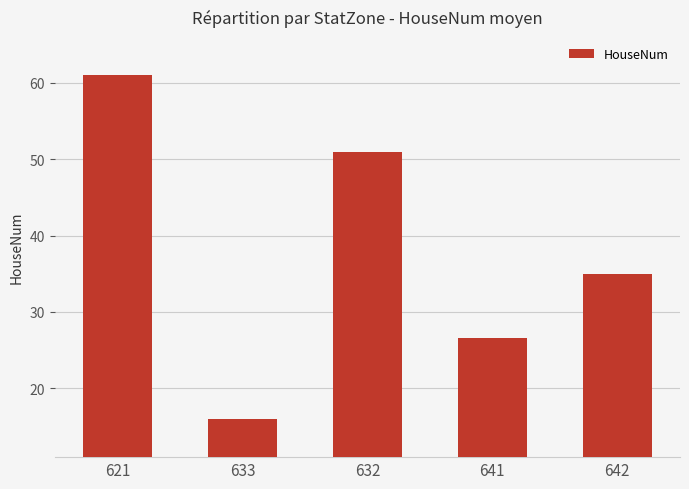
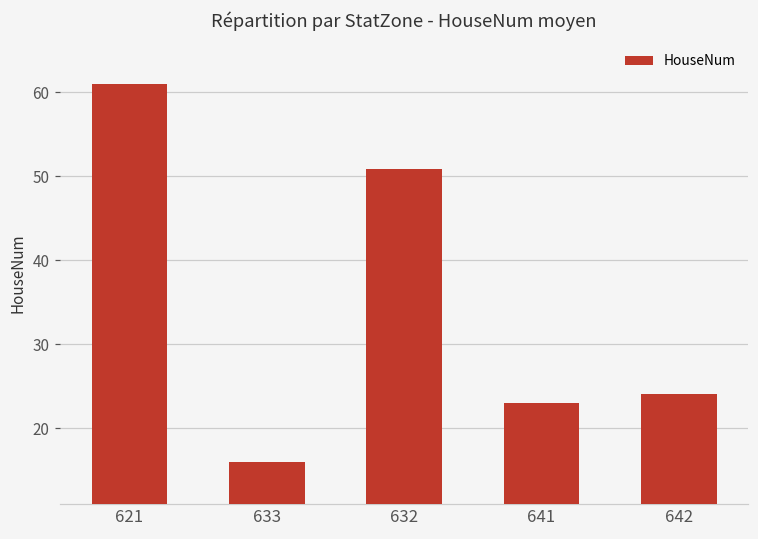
641: 27 -> 23
642: 35 -> 24
